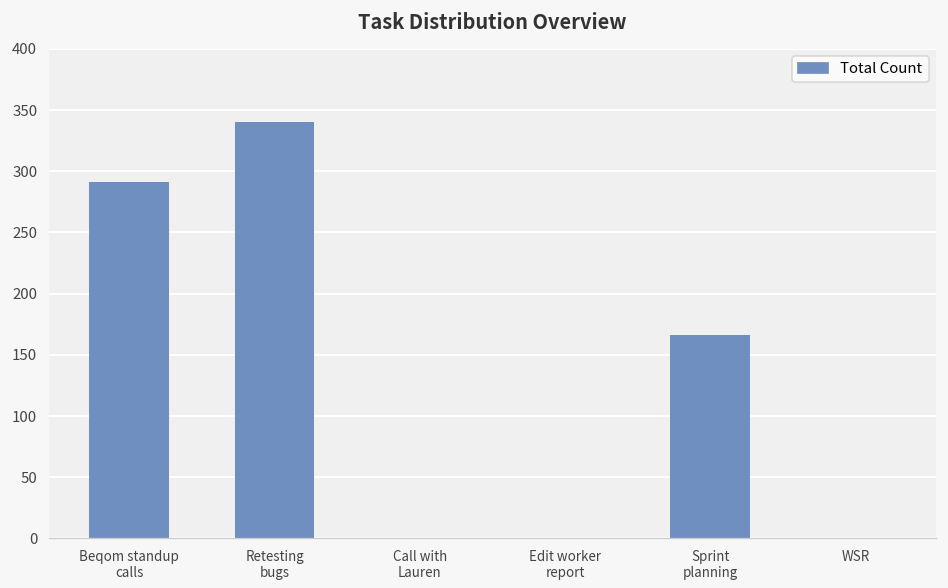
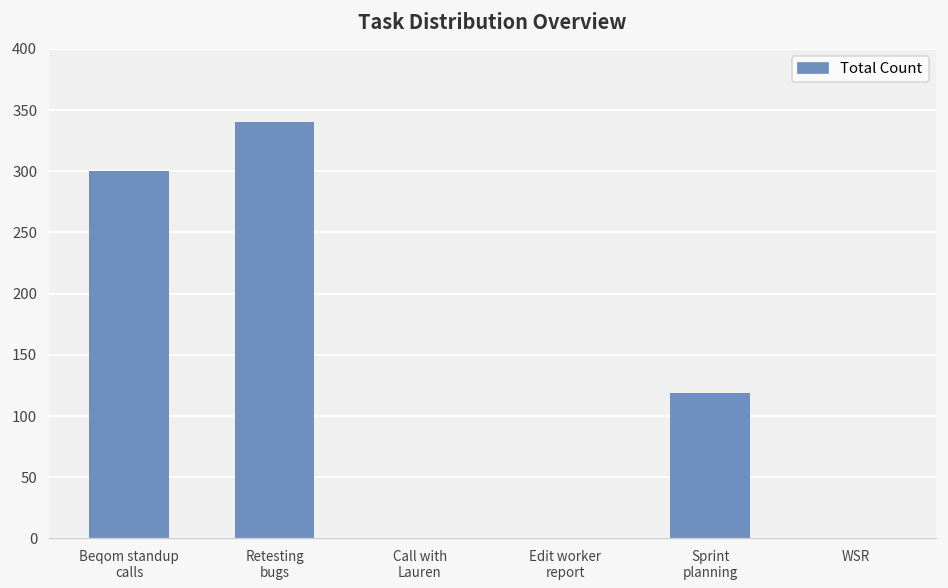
Beqom standup calls: 291 -> 300
Sprint planning: 166 -> 119
